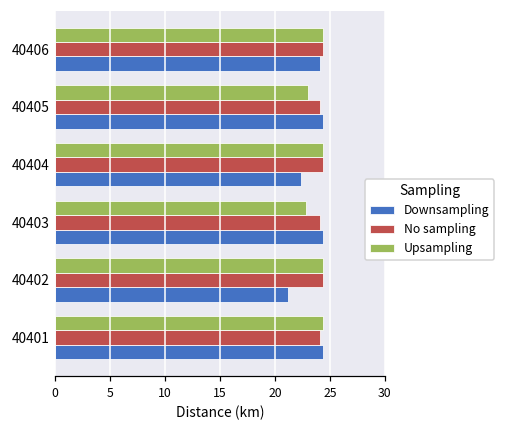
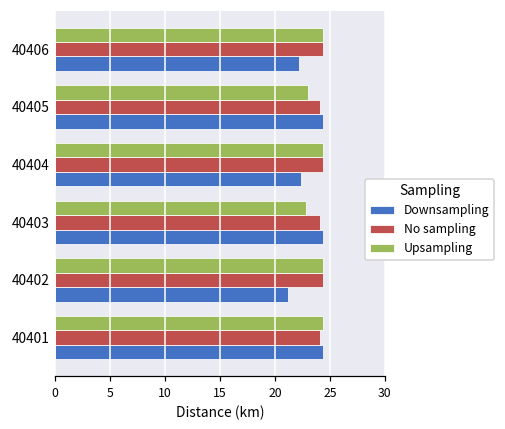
Downsampling, 40406: 24 -> 22
